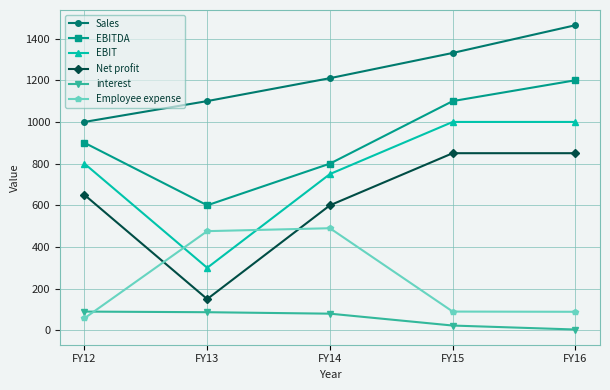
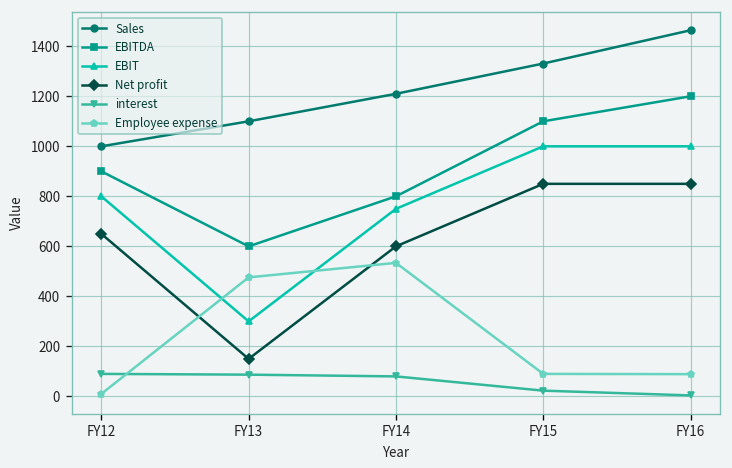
Employee expense, FY12: 60 -> 10
Employee expense, FY14: 490 -> 530
